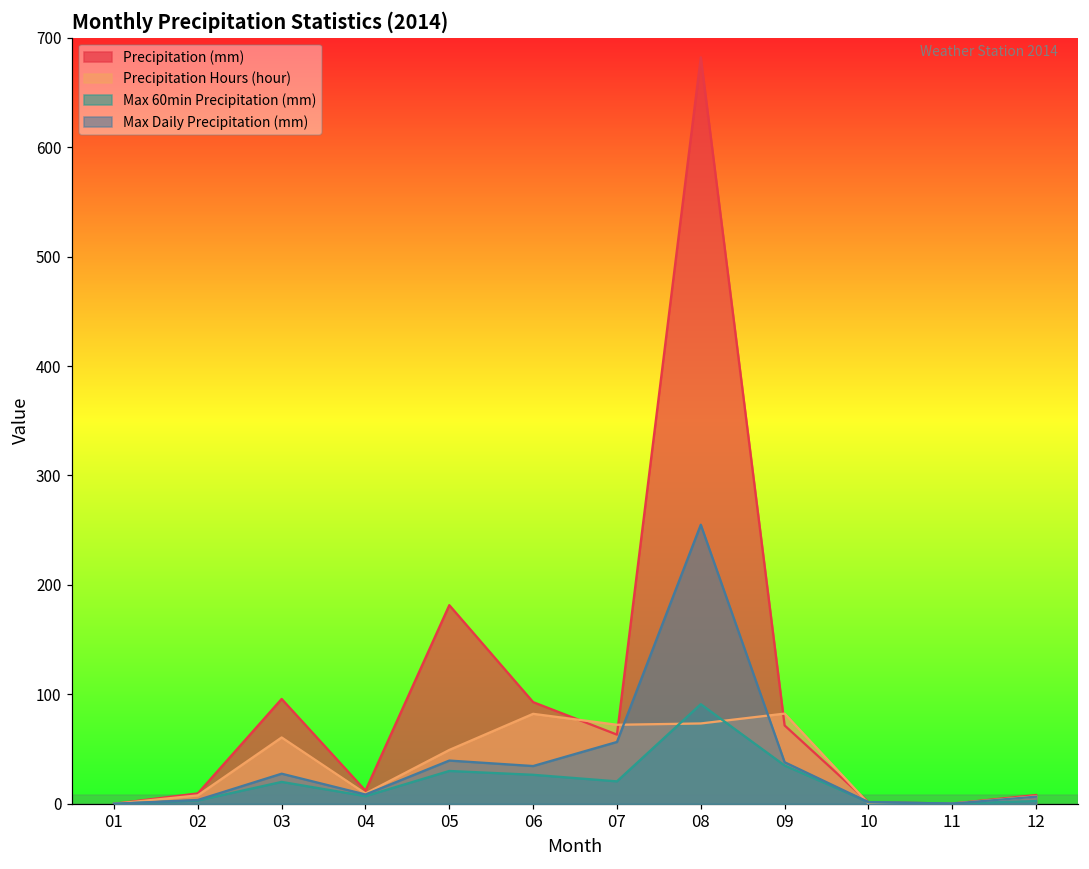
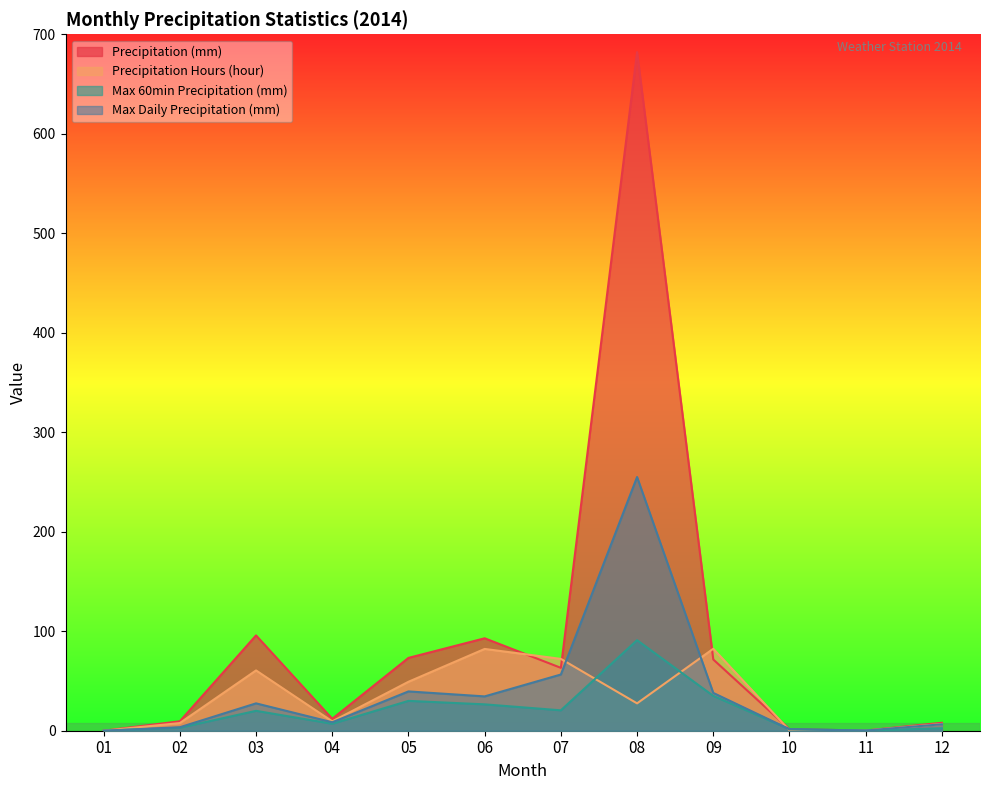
Precipitation (mm), 05: 180 -> 70
Precipitation Hours (hour), 08: 70 -> 30
